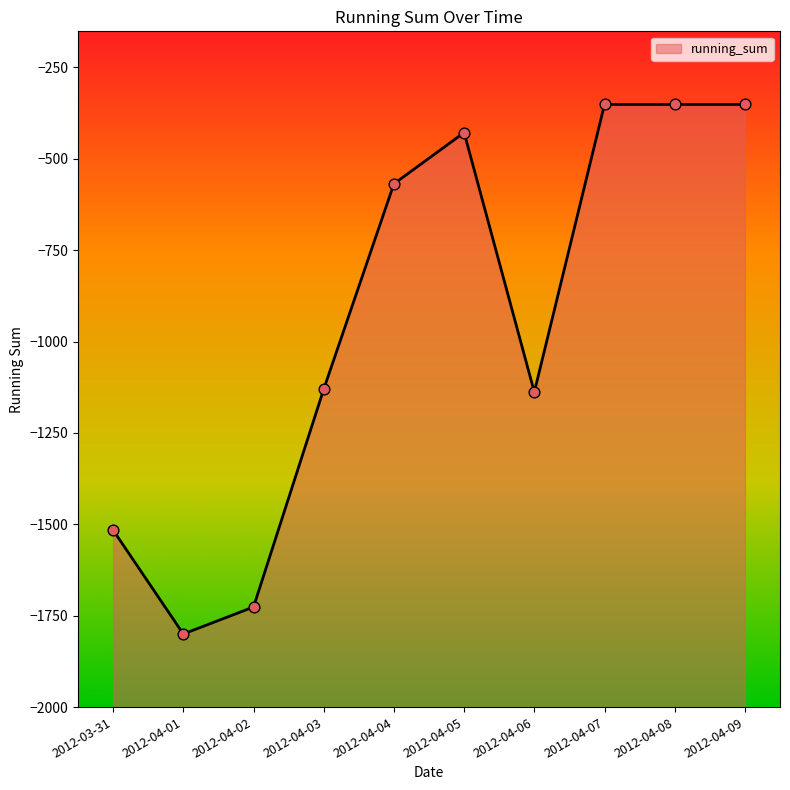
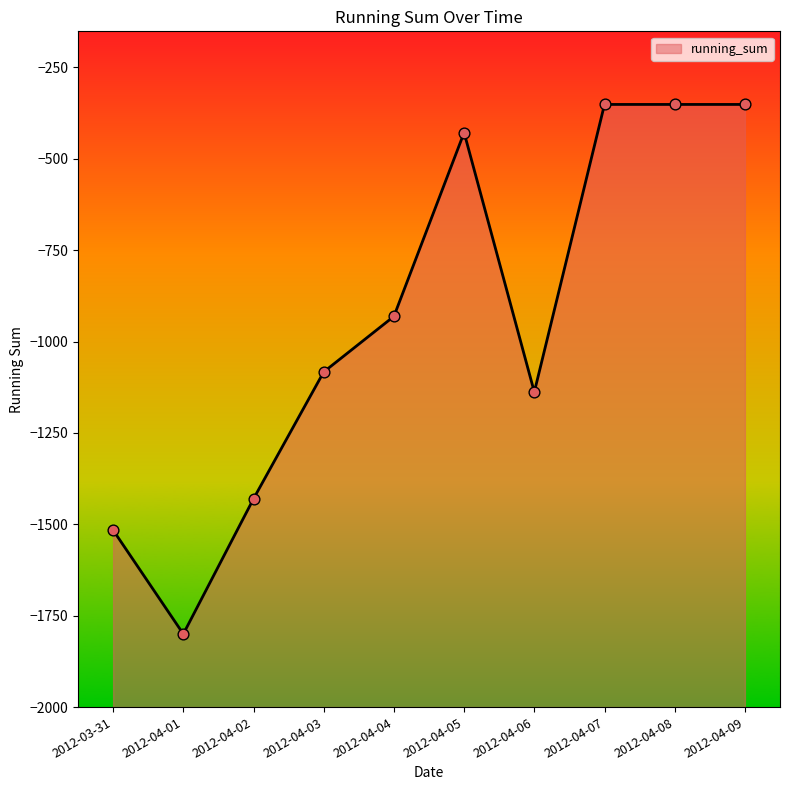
2012-04-02: -1730 -> -1430
2012-04-03: -1130 -> -1080
2012-04-04: -570 -> -930
